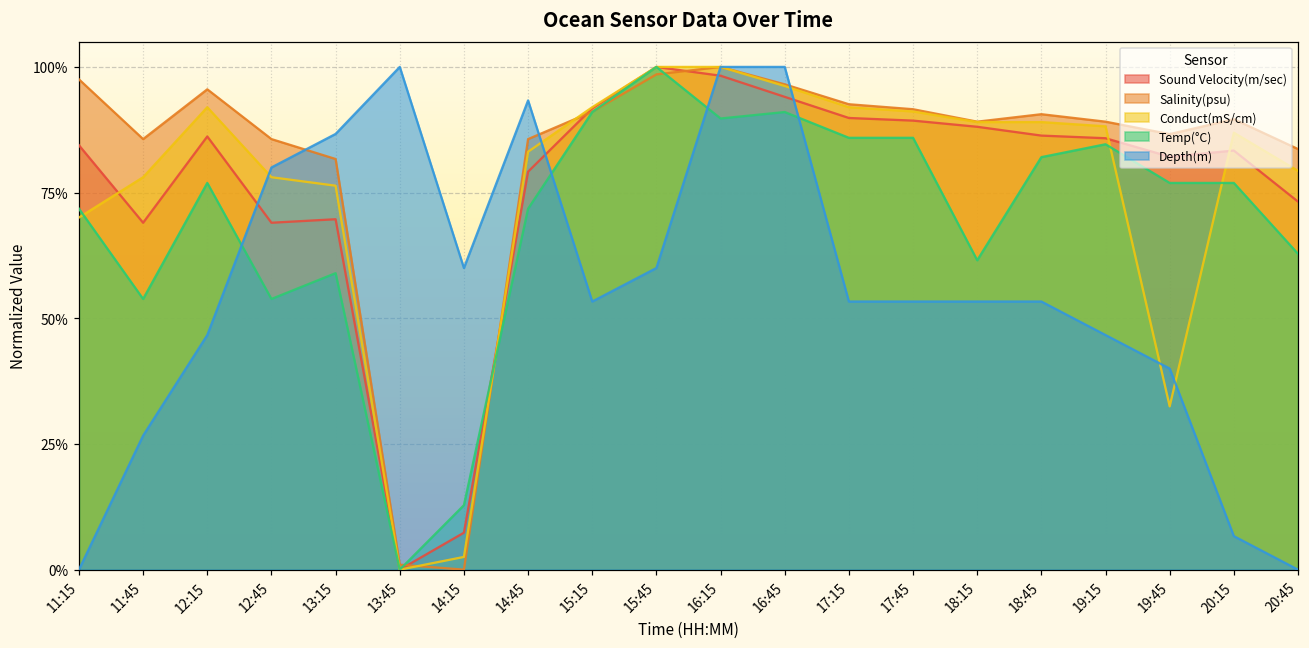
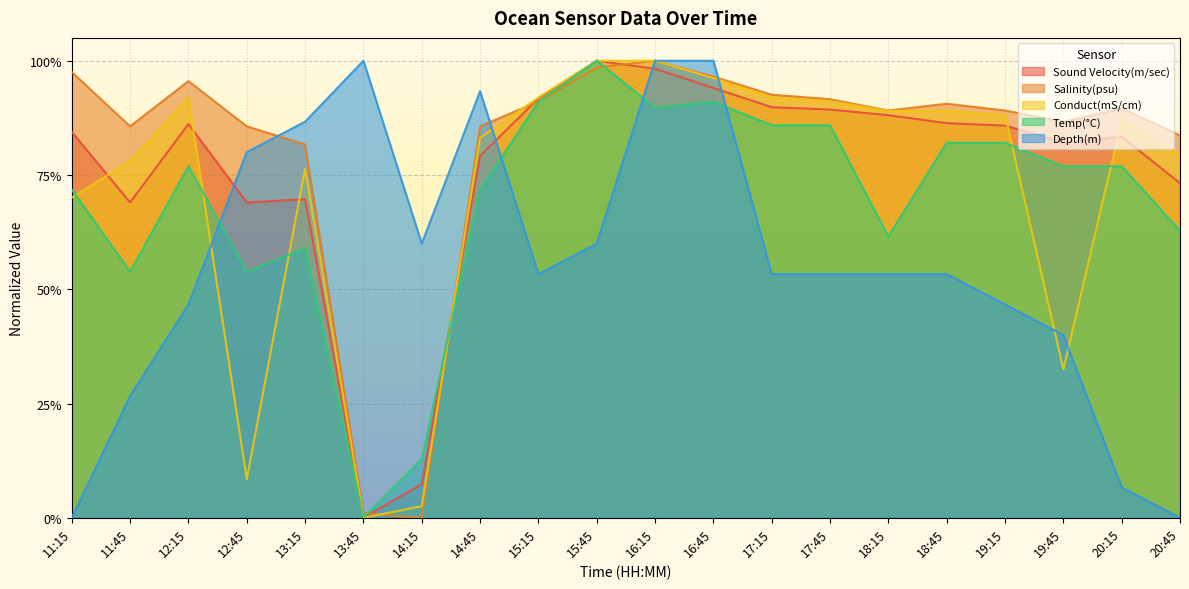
Conduct(mS/cm), 12:45: 78% -> 8%
Temp(°C), 19:15: 85% -> 82%
